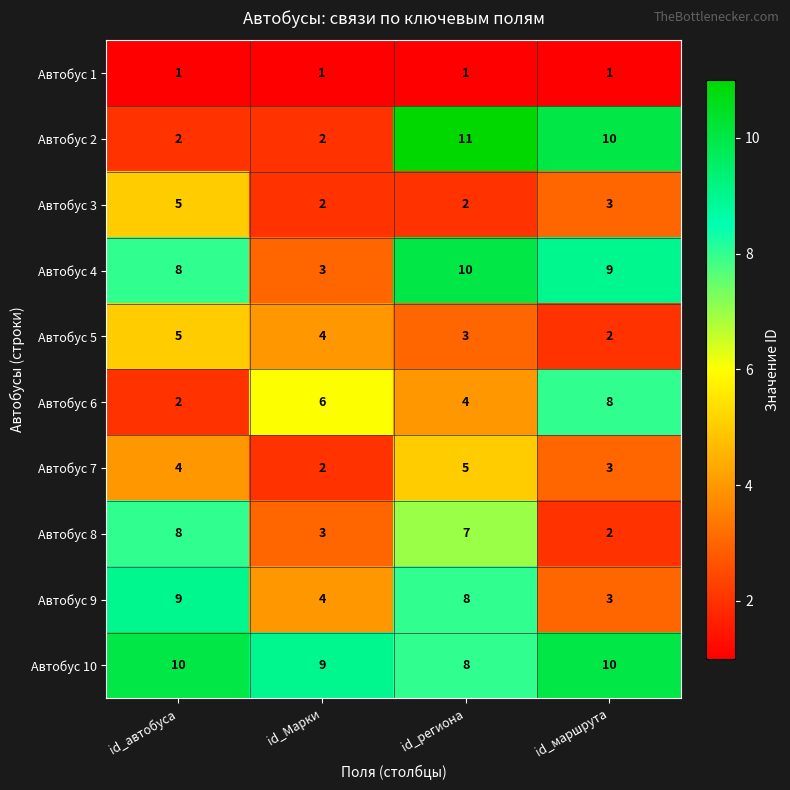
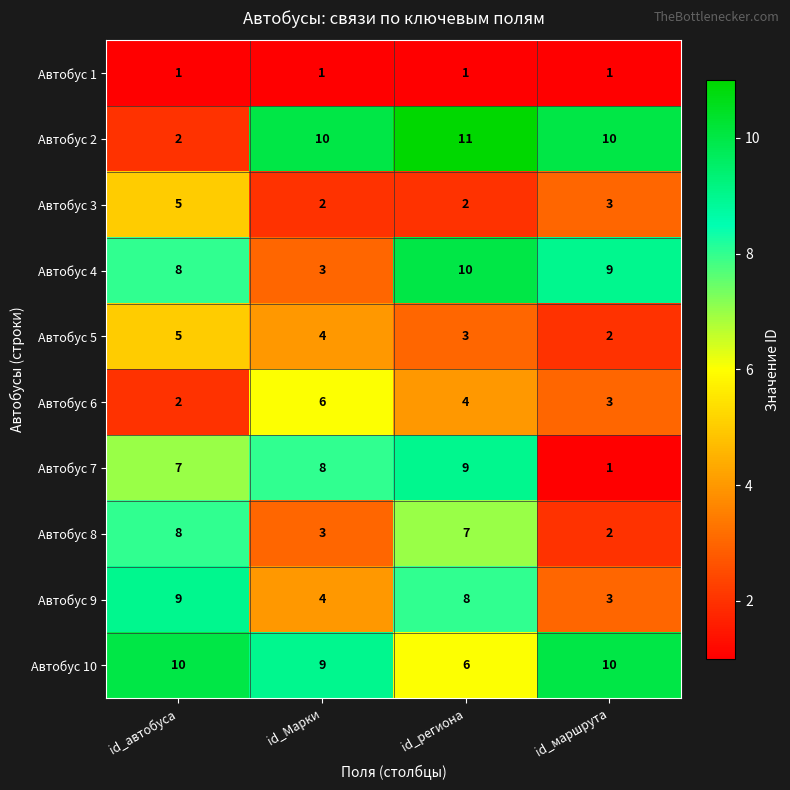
Автобус 2, id_Марки: 2 -> 10
Автобус 6, id_маршрута: 8 -> 3
Автобус 7, id_автобуса: 4 -> 7
Автобус 7, id_Марки: 2 -> 8
Автобус 7, id_региона: 5 -> 9
Автобус 7, id_маршрута: 3 -> 1
Автобус 10, id_региона: 8 -> 6
